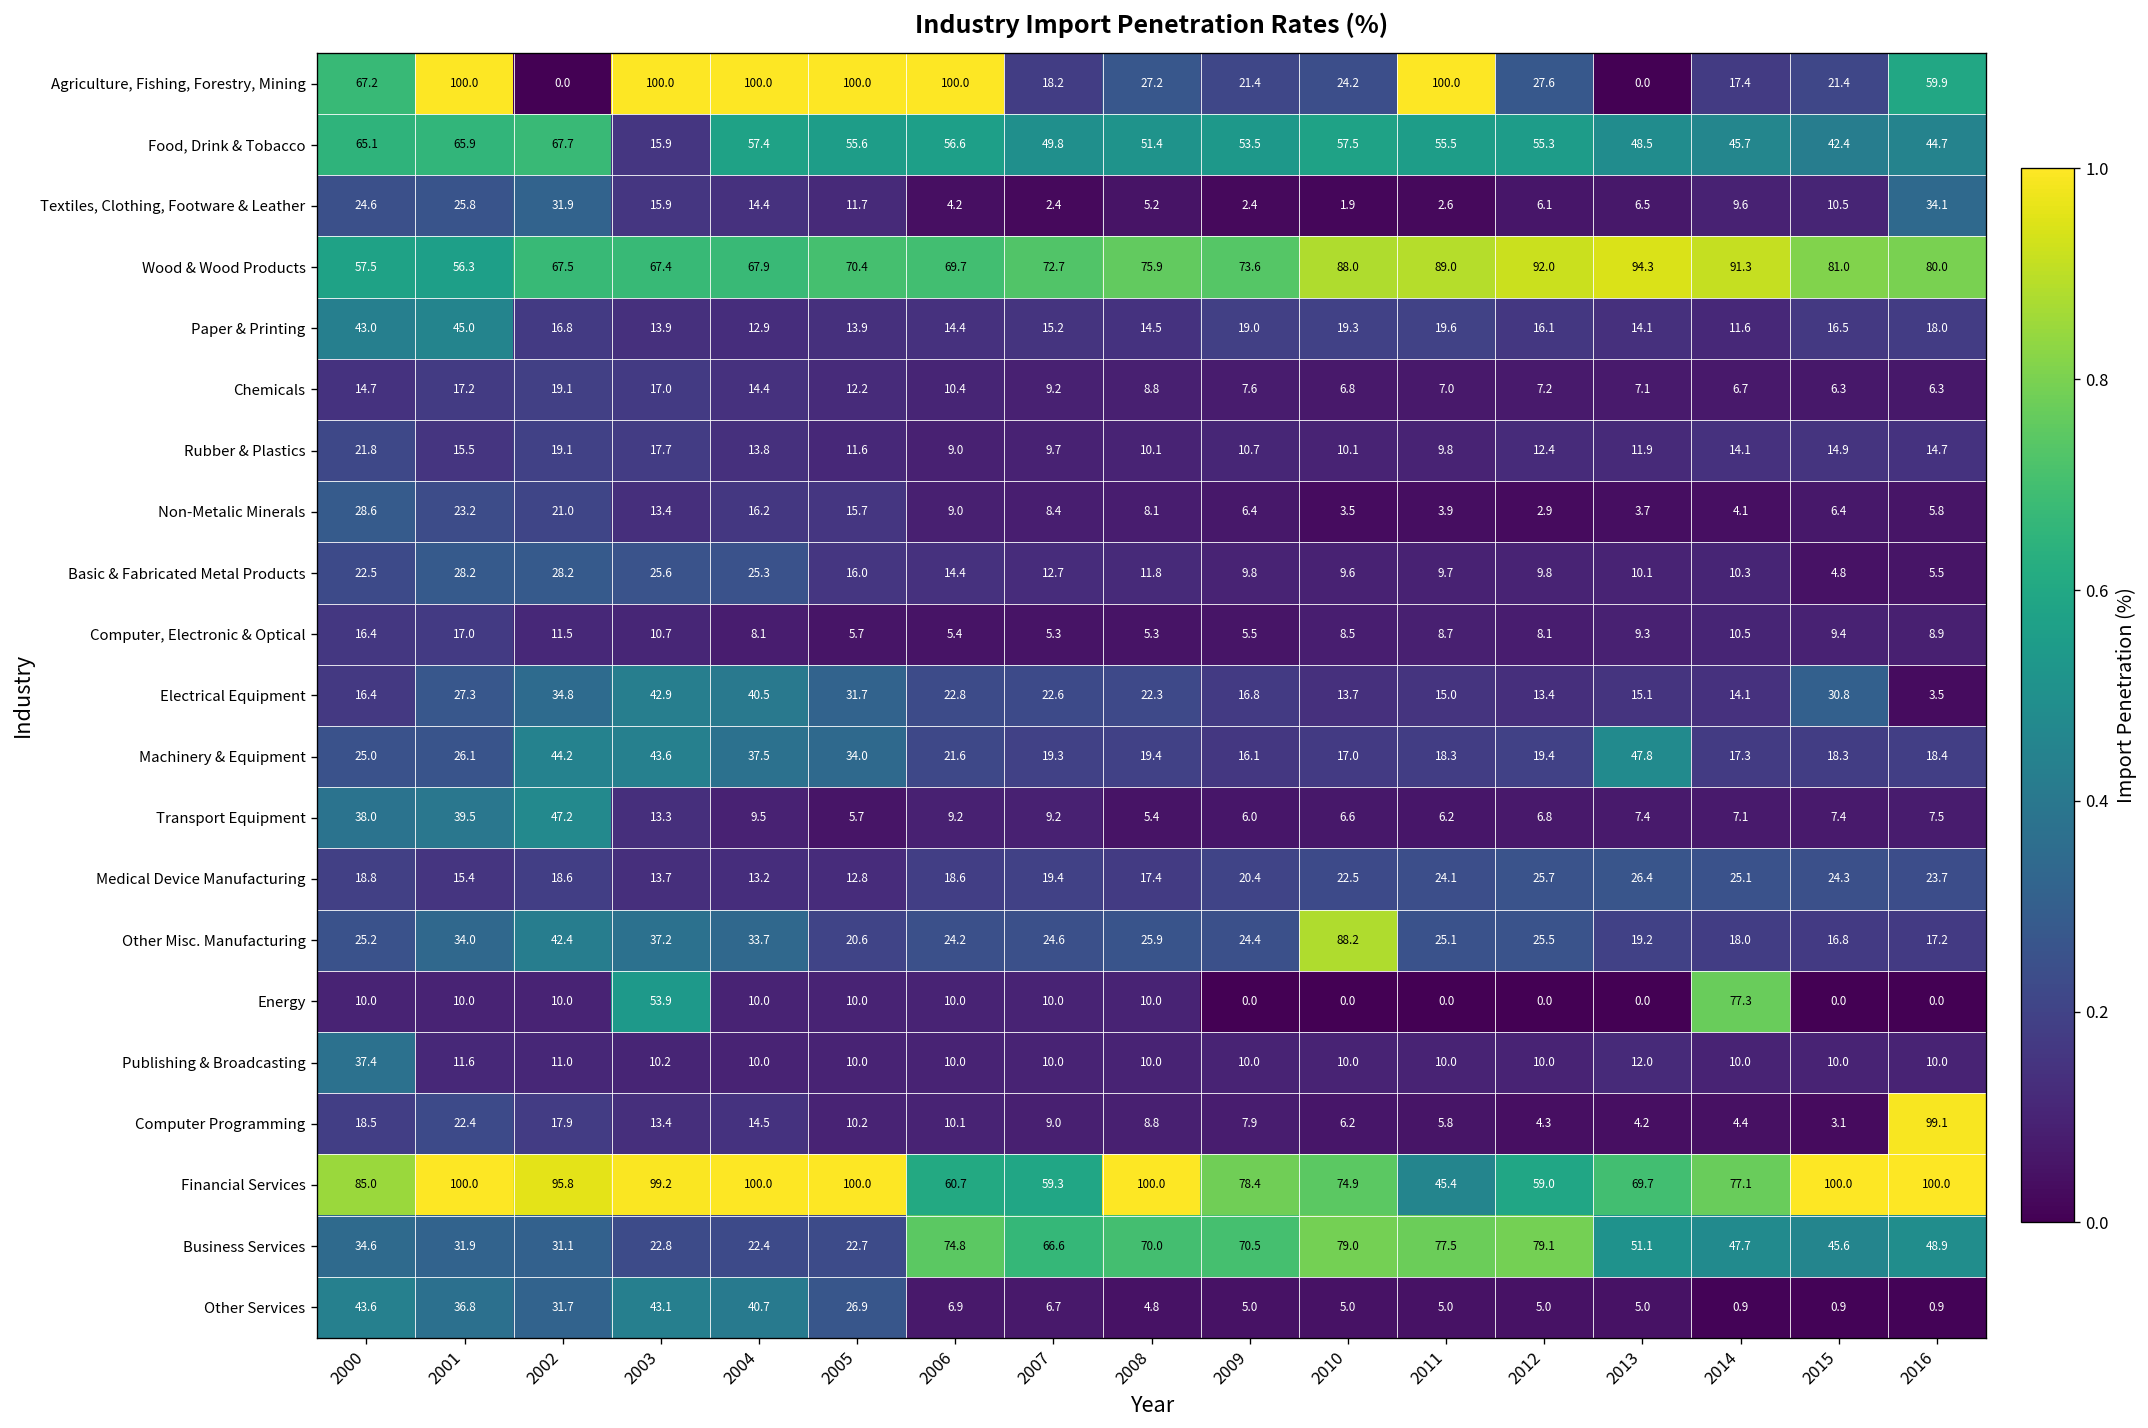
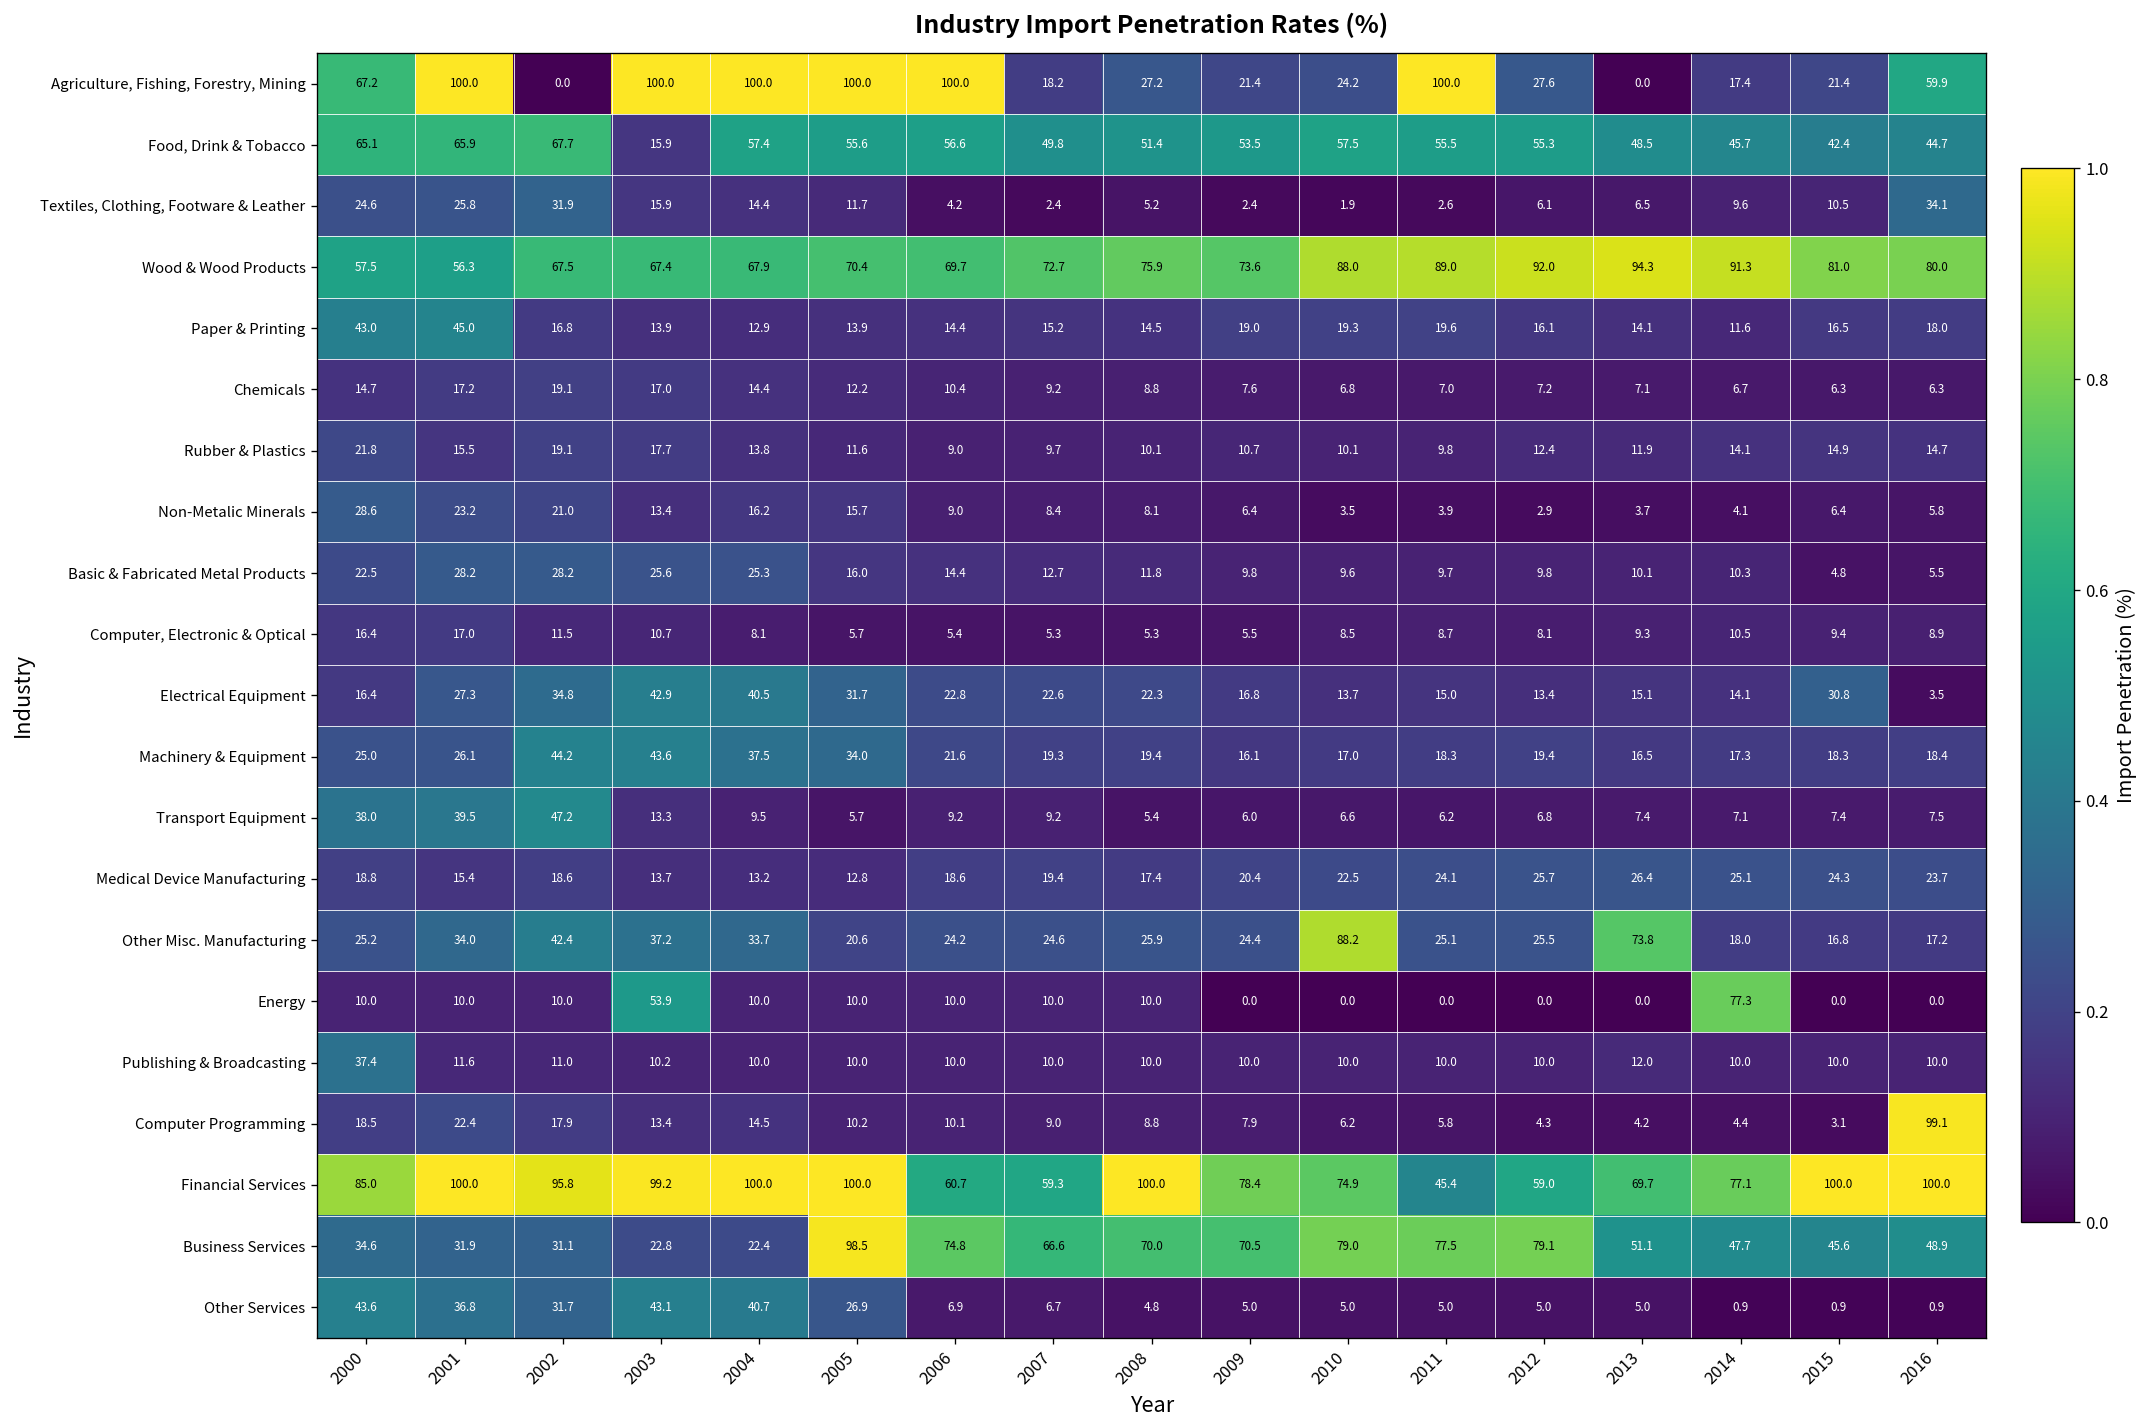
Machinery & Equipment, 2013: 47.8 -> 16.5
Other Misc. Manufacturing, 2013: 19.2 -> 73.8
Business Services, 2005: 22.7 -> 98.5
